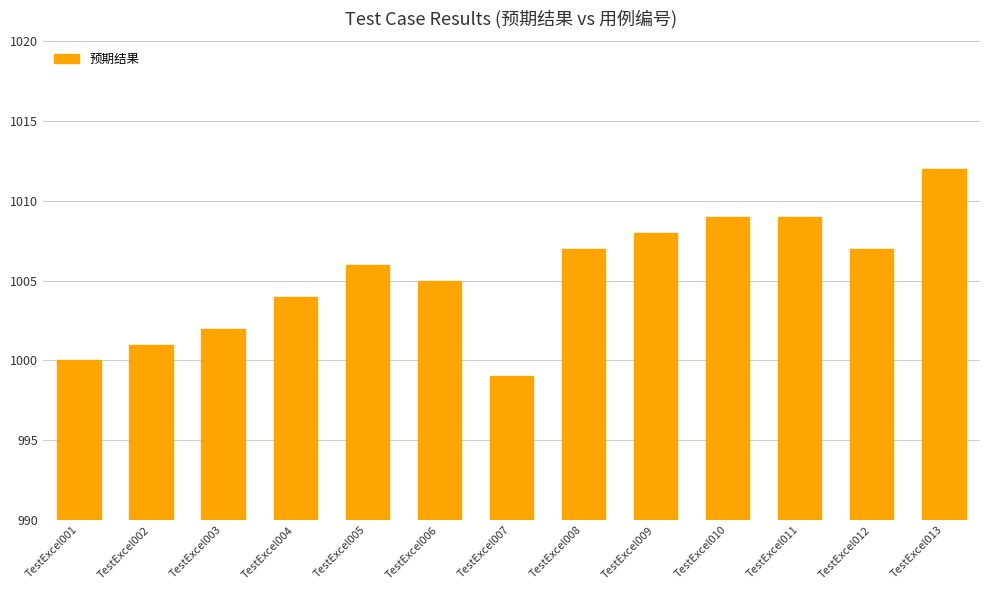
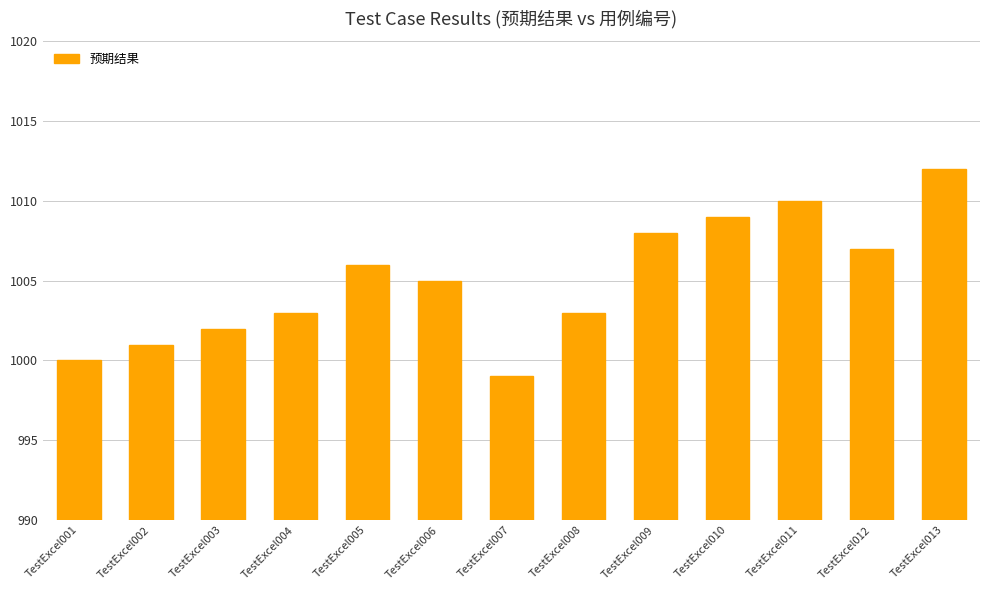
TestExcel004: 1004 -> 1003
TestExcel008: 1007 -> 1003
TestExcel011: 1009 -> 1010
